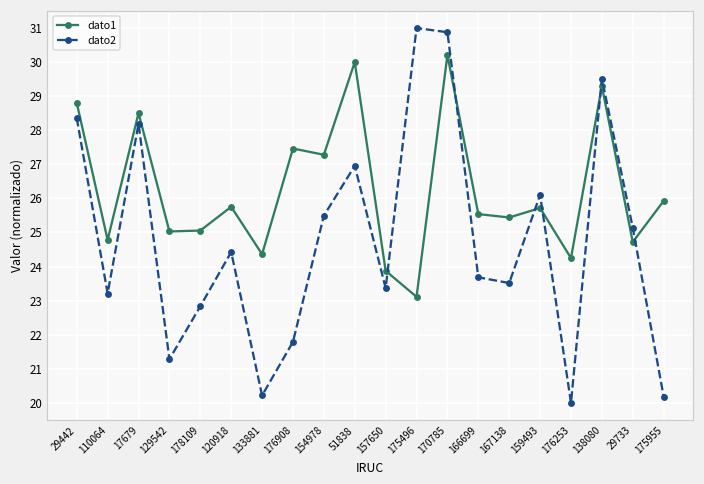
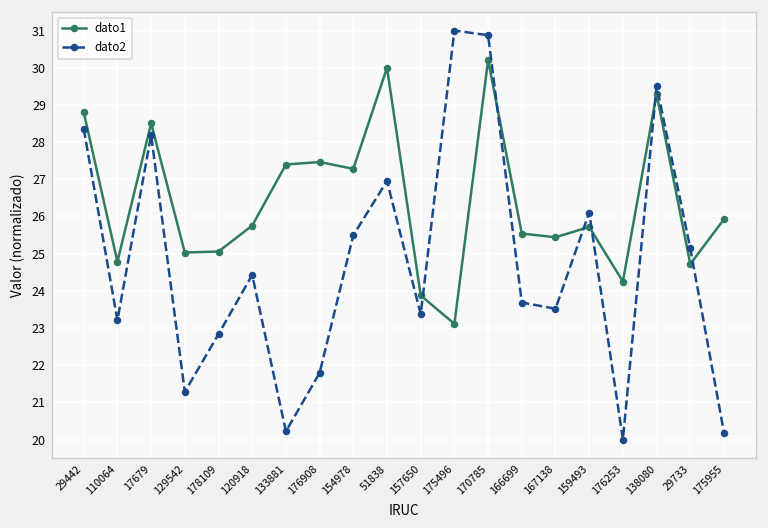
dato1, 133881: 24.4 -> 27.4
